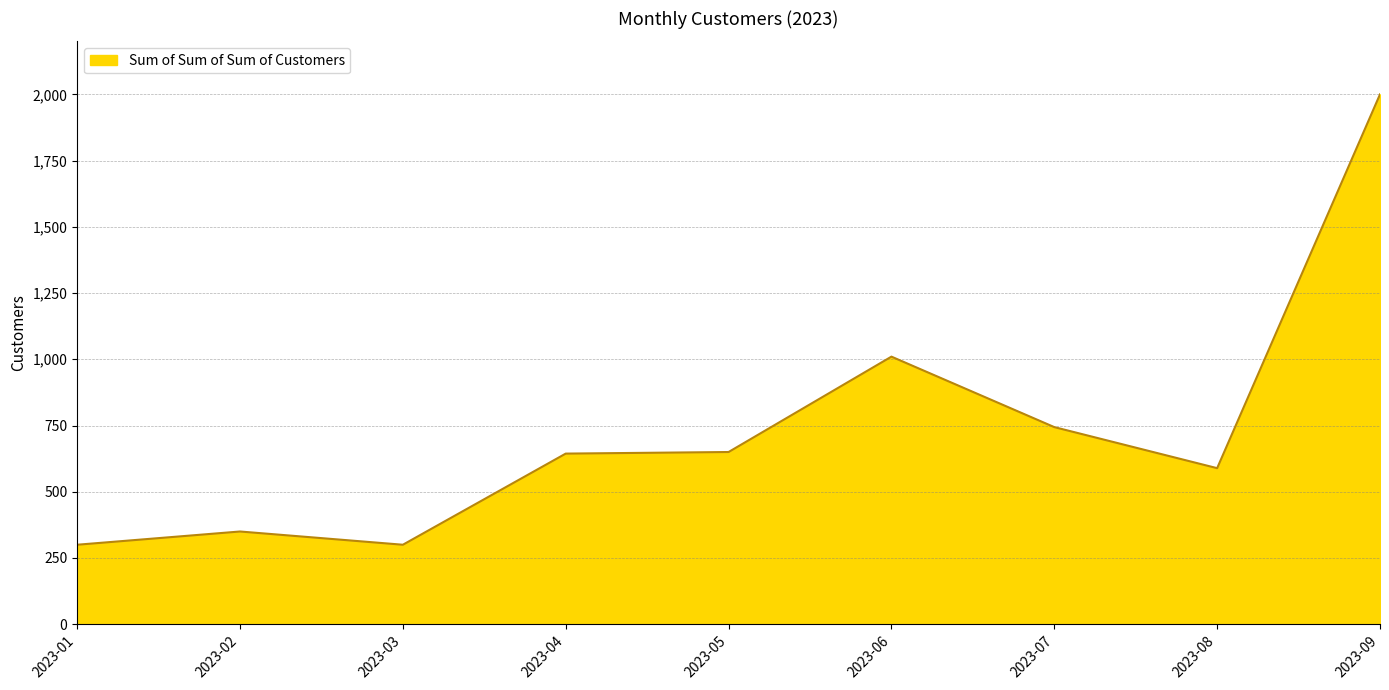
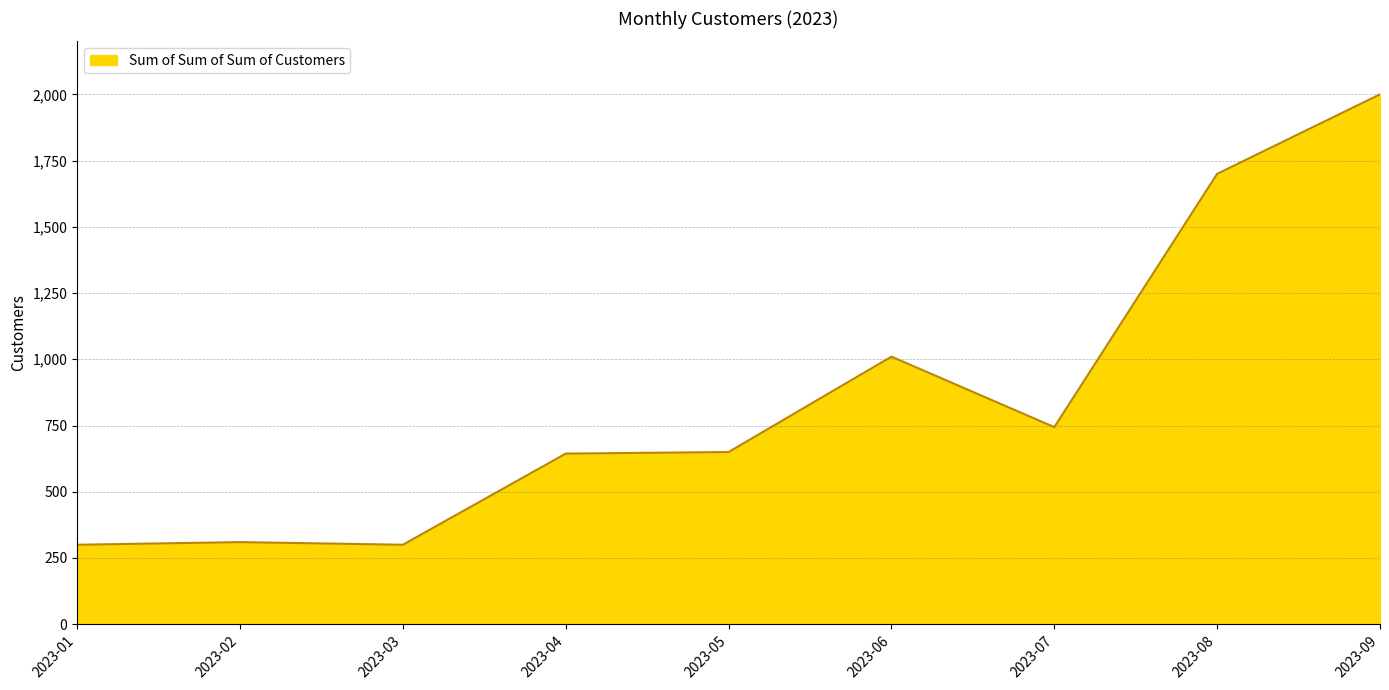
2023-02: 350 -> 310
2023-08: 590 -> 1,700
